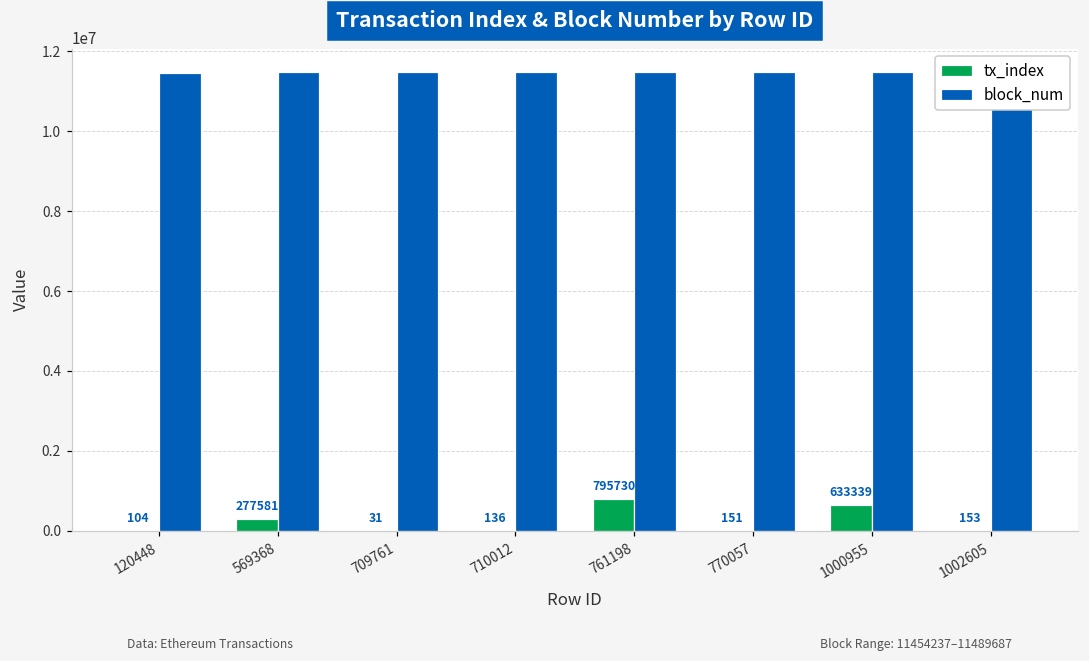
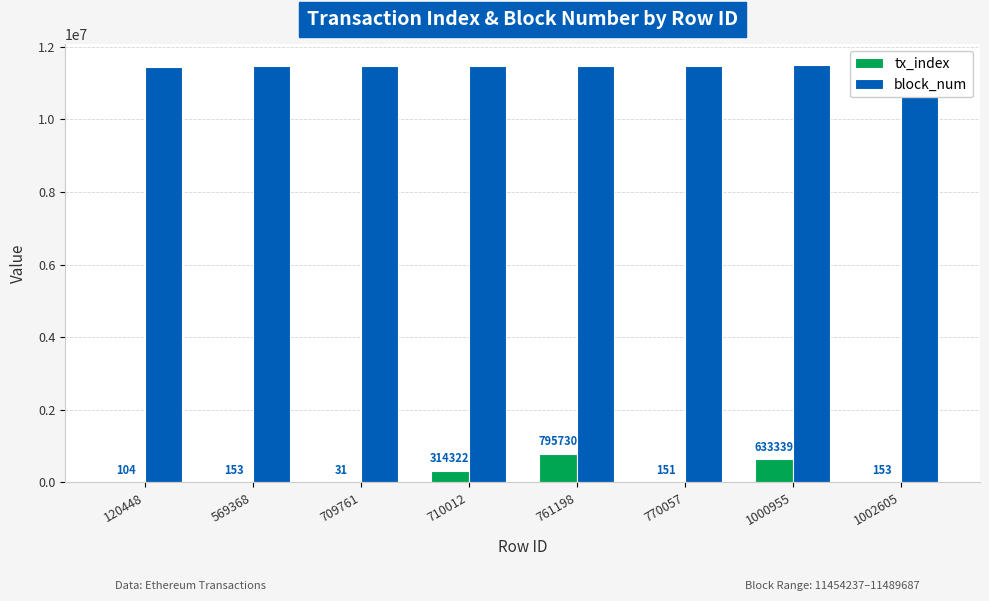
tx_index, 569368: 277581 -> 153
tx_index, 710012: 136 -> 314322
